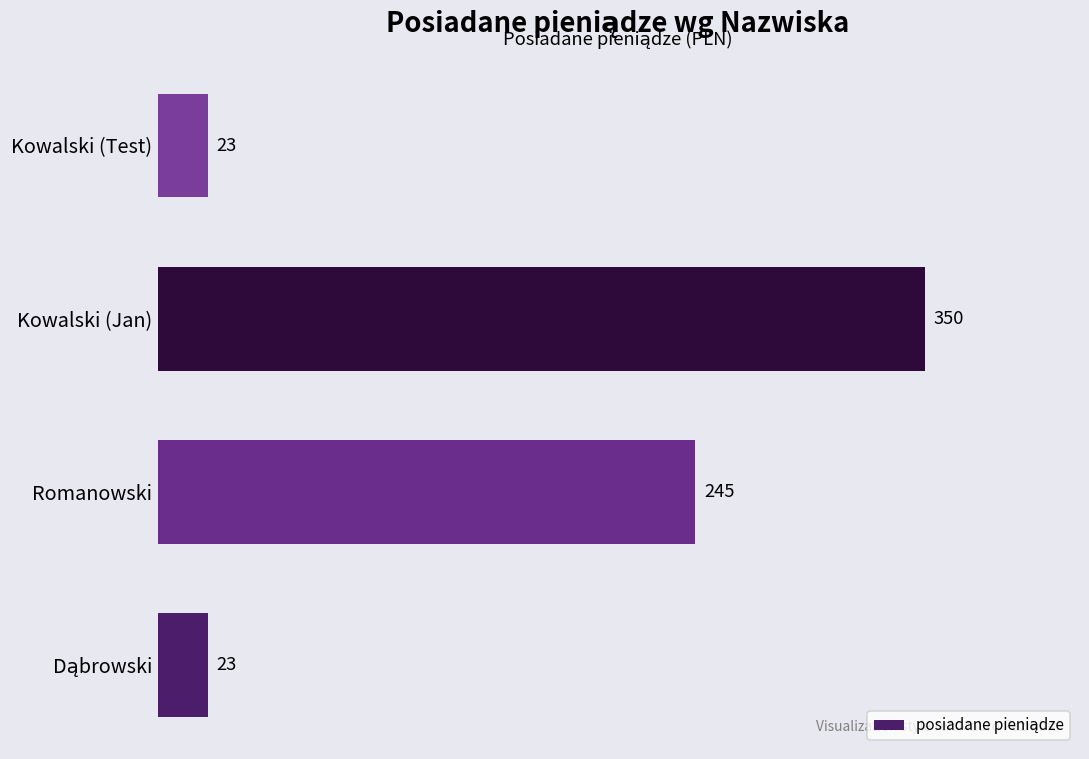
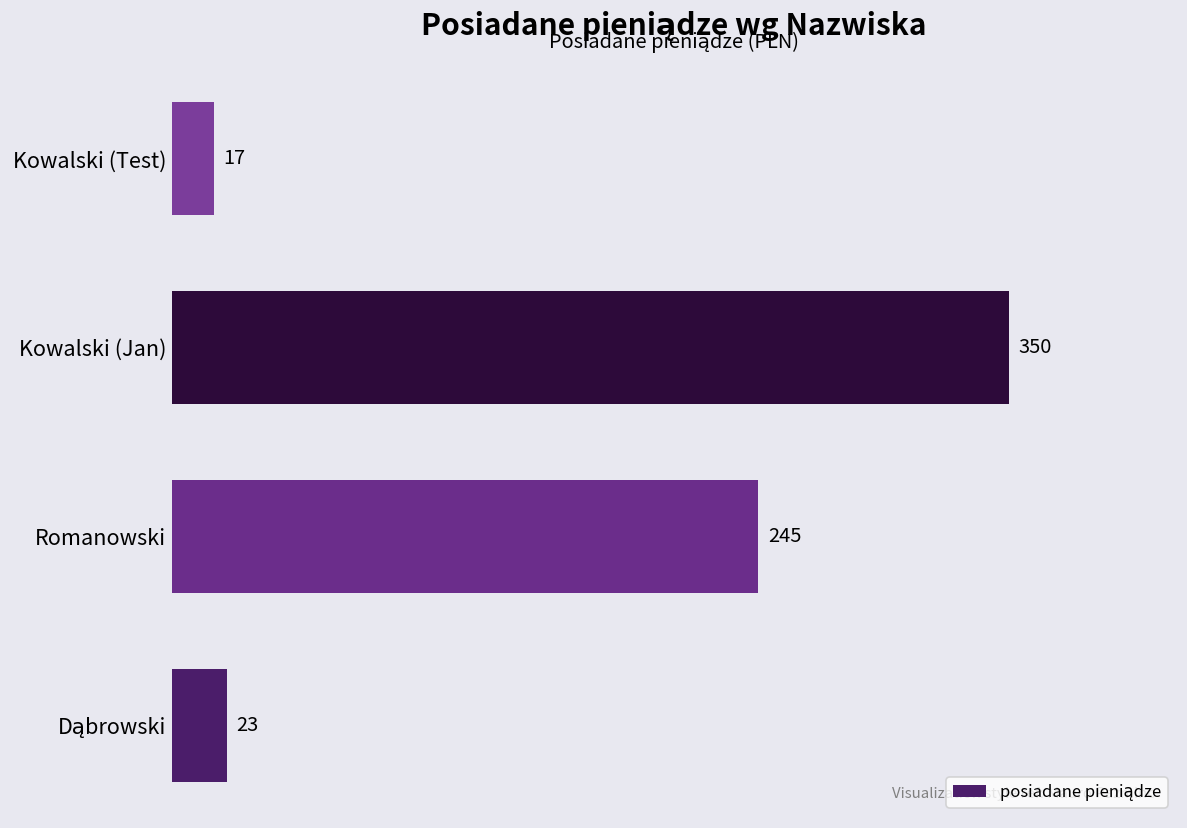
Kowalski (Test): 23 -> 17
